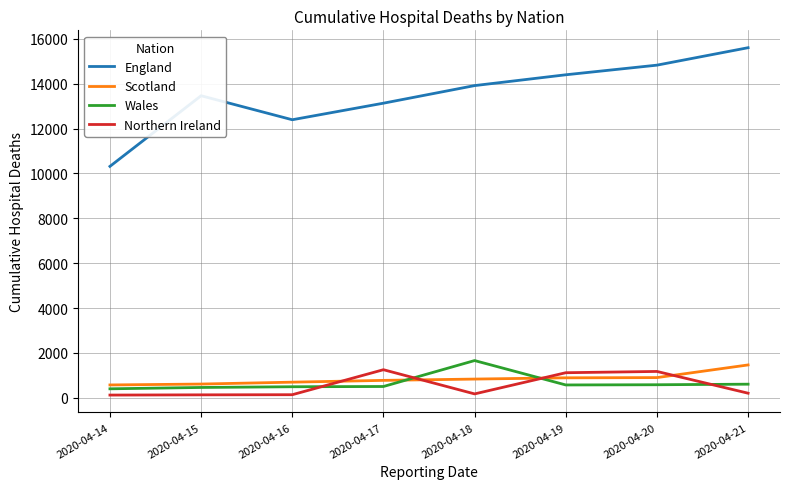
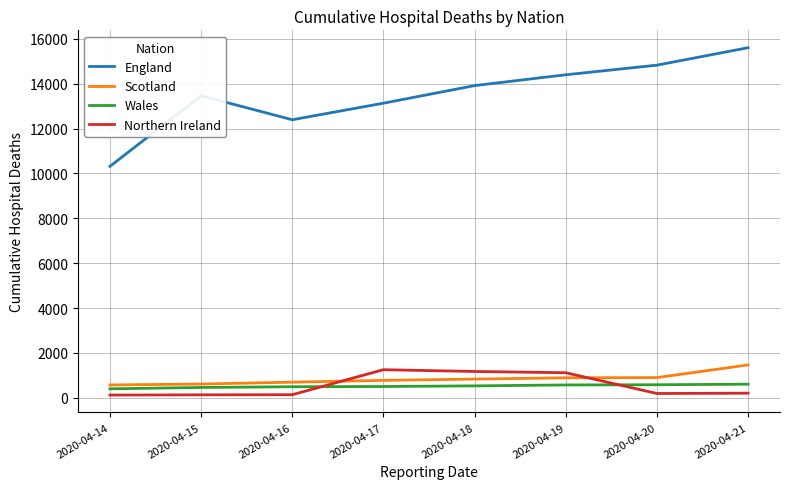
Wales, 2020-04-18: 1700 -> 500
Northern Ireland, 2020-04-18: 200 -> 1200
Northern Ireland, 2020-04-20: 1200 -> 200
